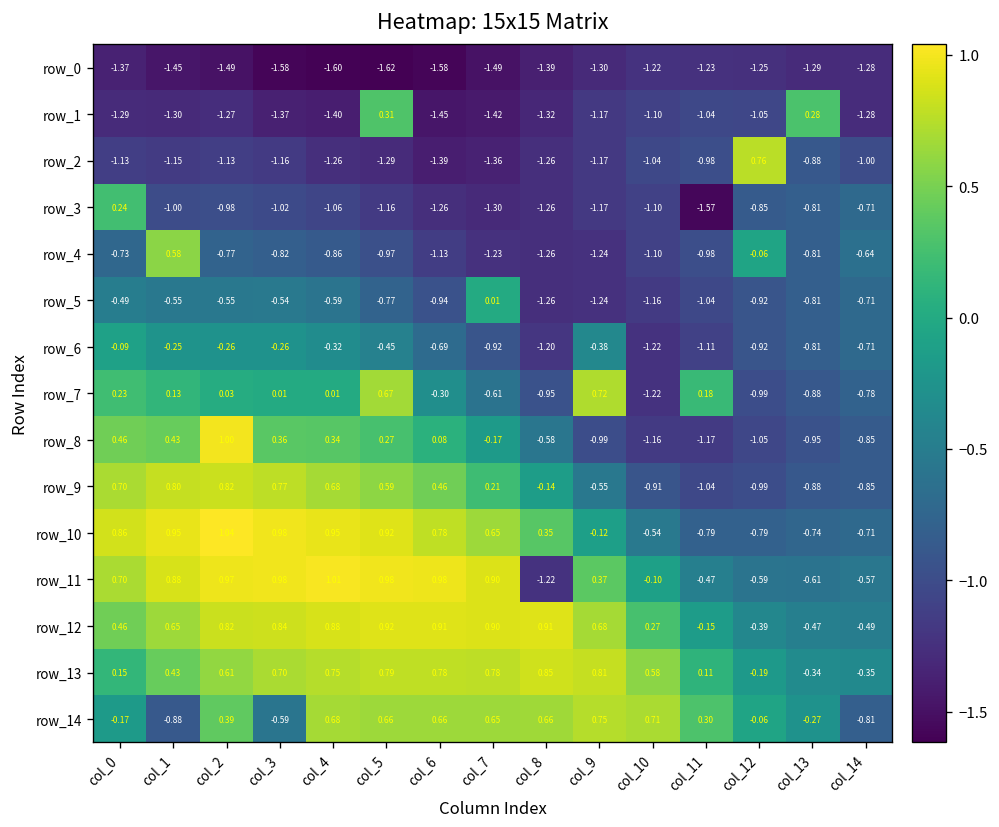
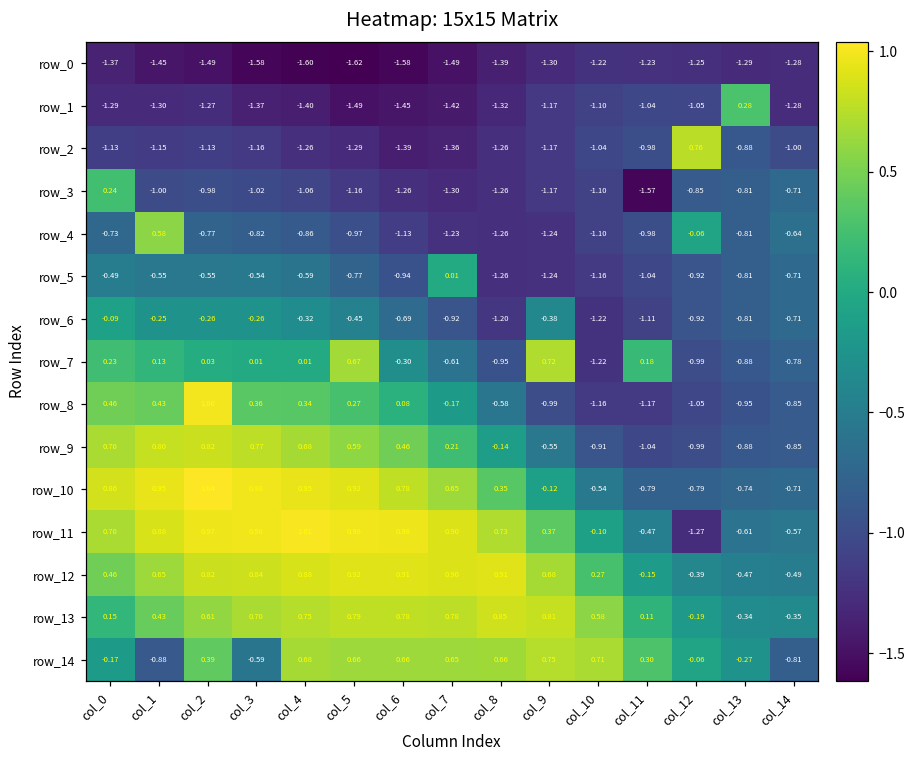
row_1, col_5: 0.31 -> -1.49
row_11, col_8: -1.22 -> 0.73
row_11, col_12: -0.59 -> -1.27
